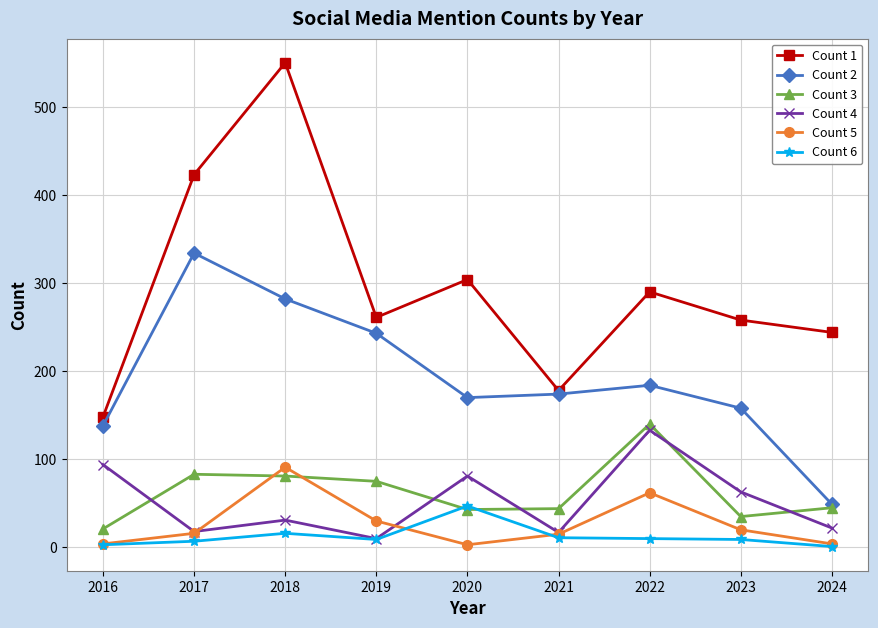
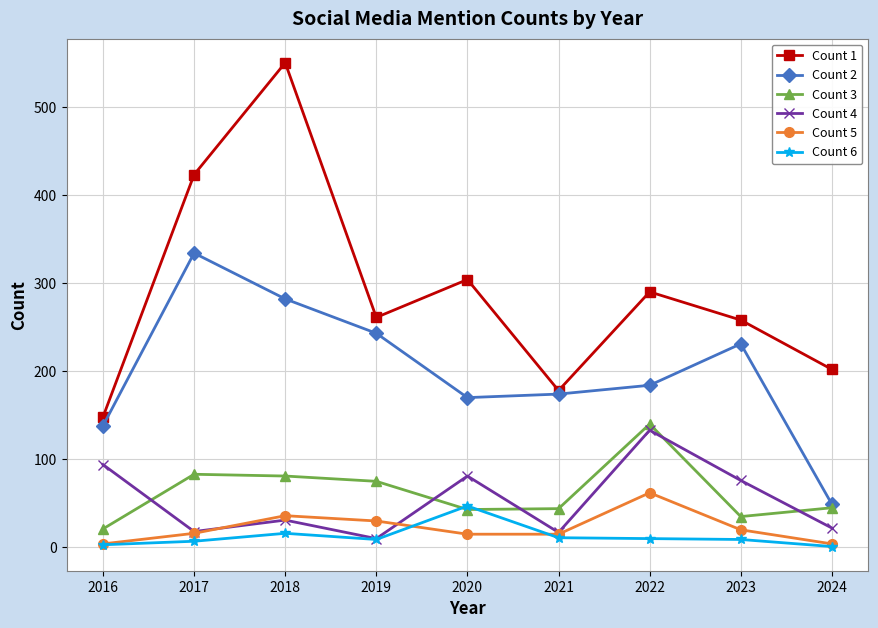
Count 5, 2018: 90 -> 40
Count 5, 2020: 0 -> 20
Count 2, 2023: 160 -> 230
Count 4, 2023: 60 -> 80
Count 1, 2024: 240 -> 200
